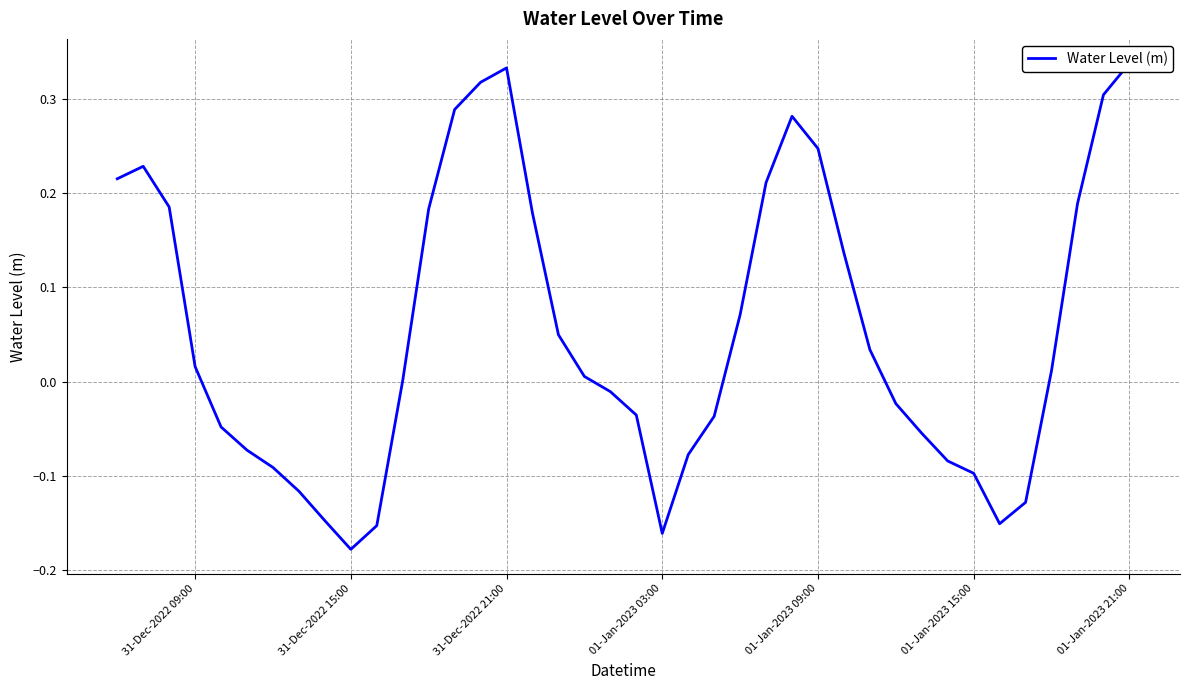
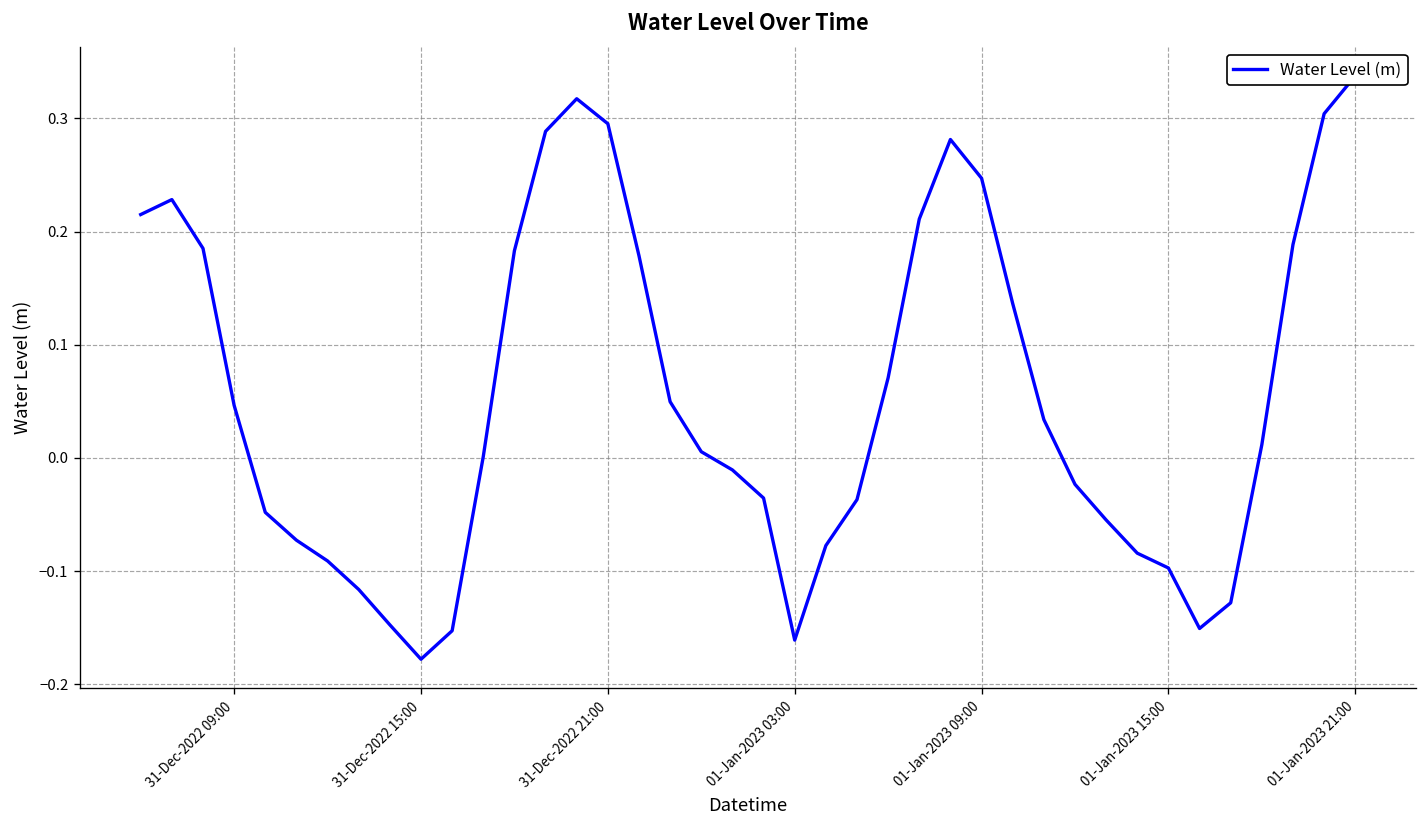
31-Dec-2022 09:00: 0.02 -> 0.05
31-Dec-2022 21:00: 0.33 -> 0.30
